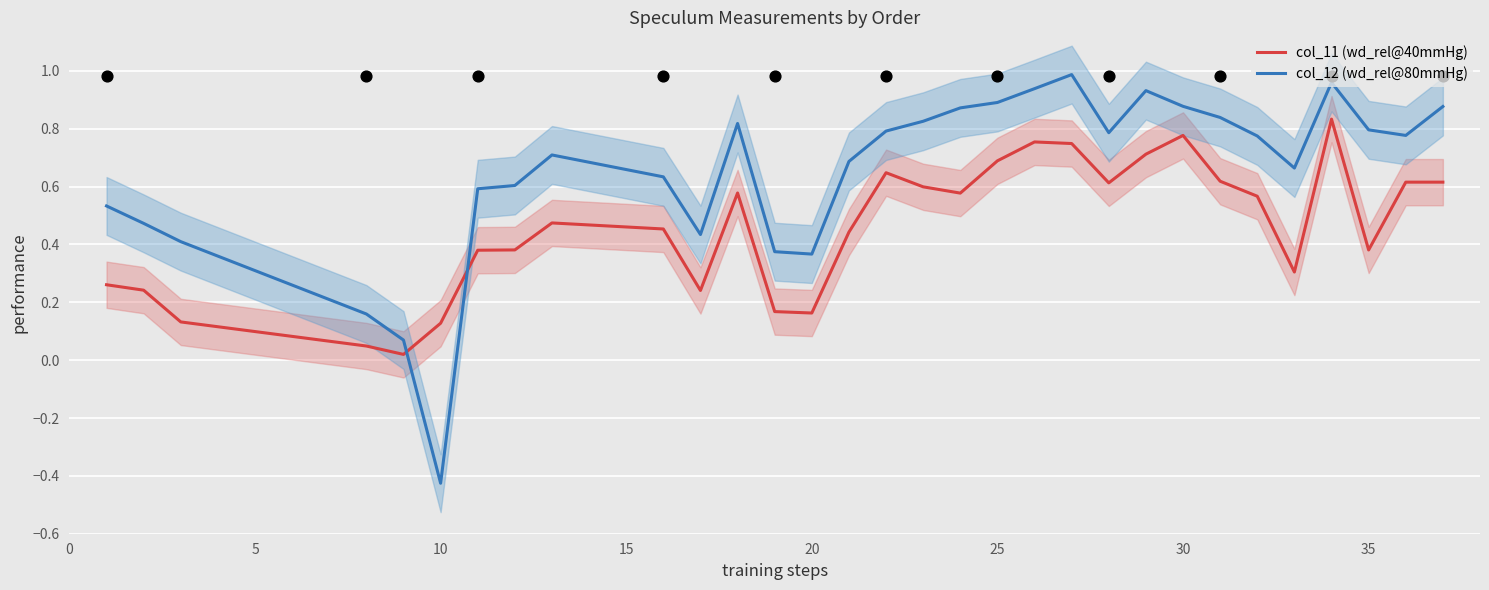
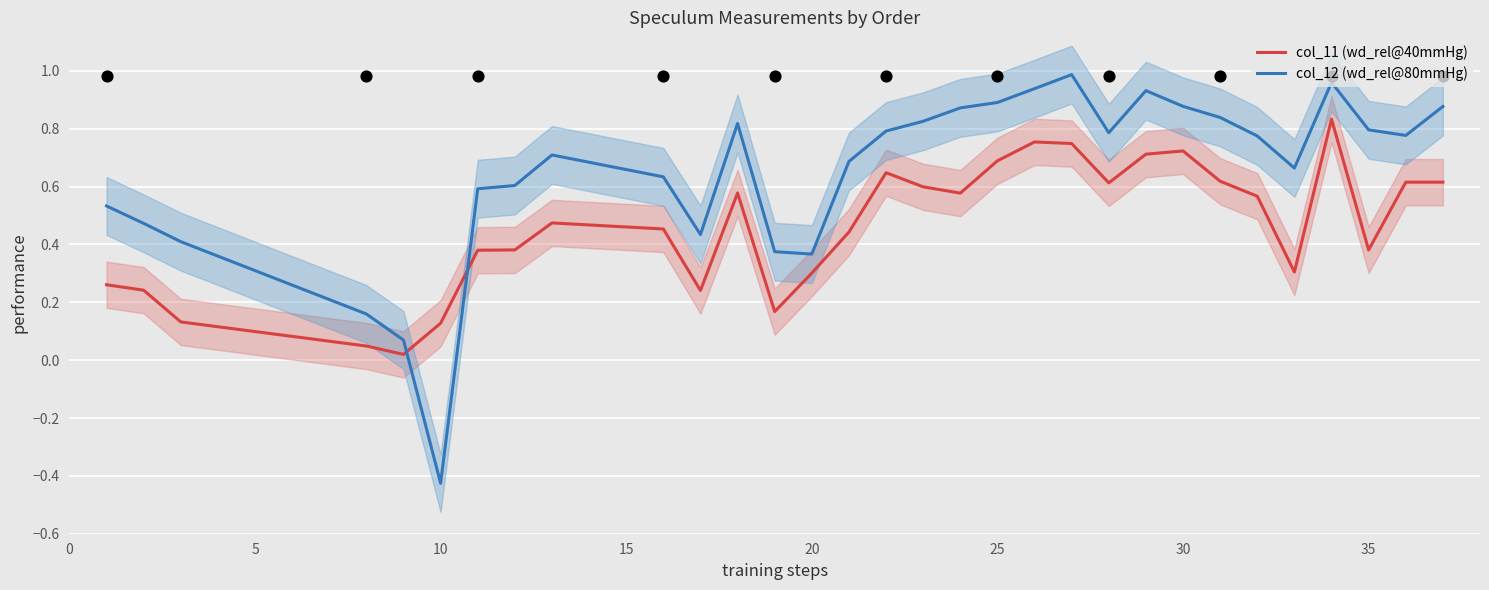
col_11 (wd_rel@40mmHg), 20: 0.16 -> 0.30
col_11 (wd_rel@40mmHg), 30: 0.78 -> 0.72
